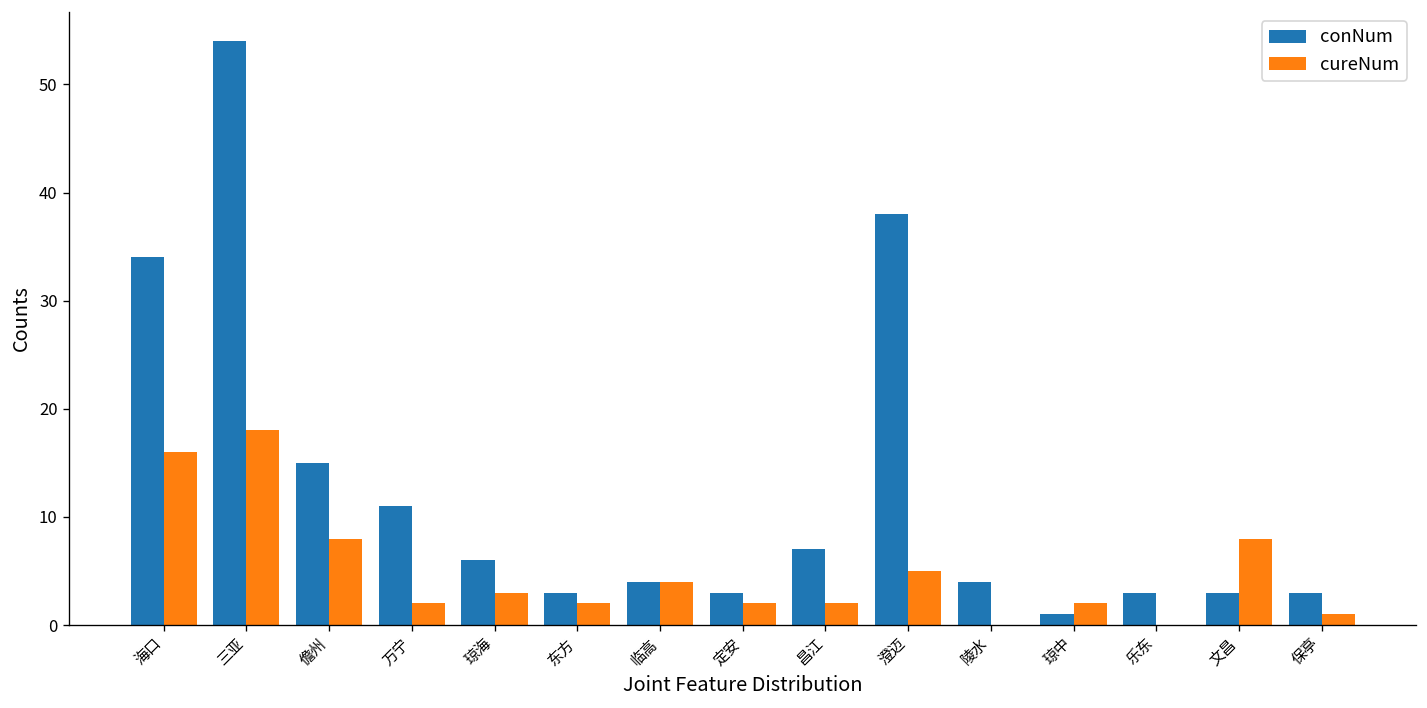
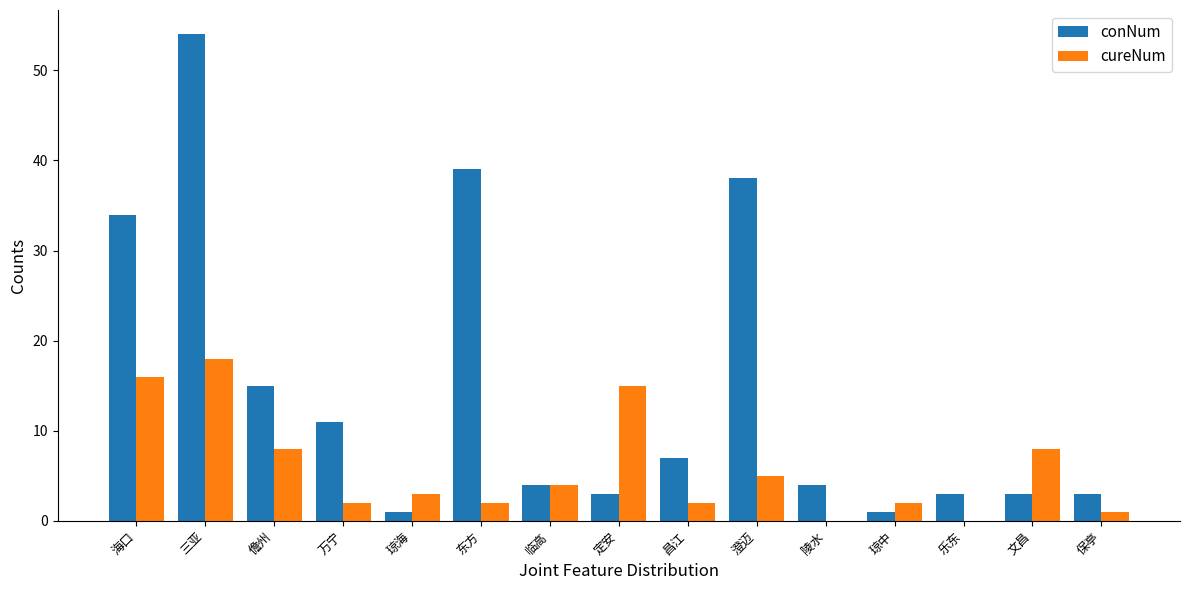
conNum, 琼海: 6 -> 1
conNum, 东方: 3 -> 39
cureNum, 定安: 2 -> 15
